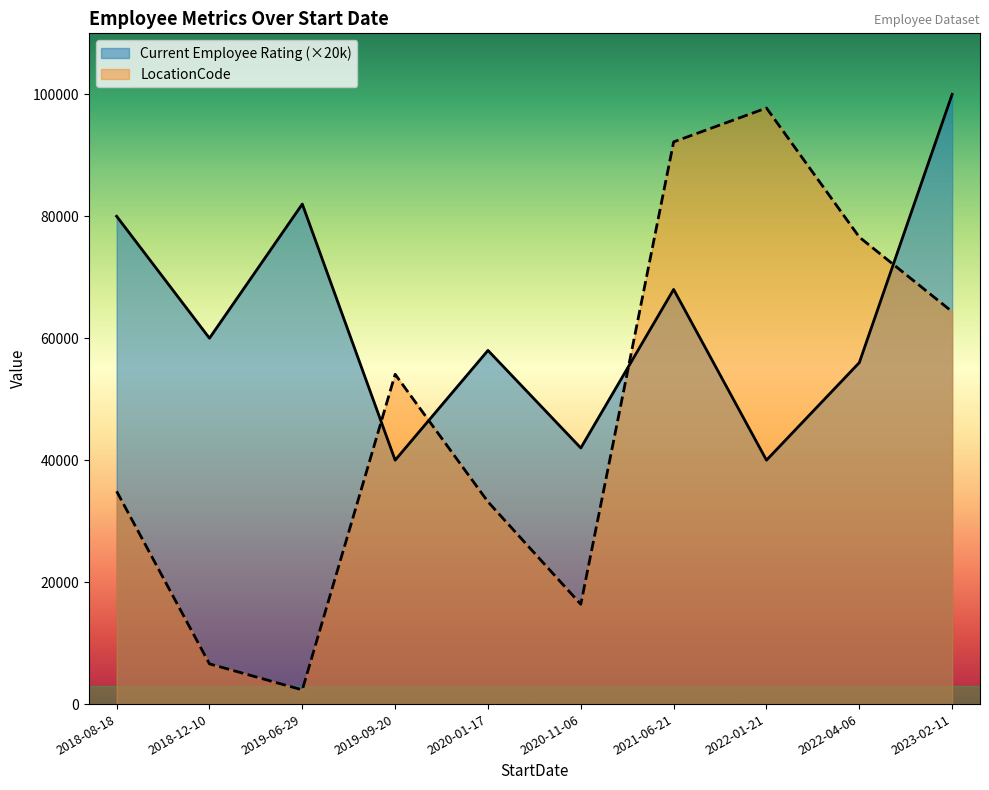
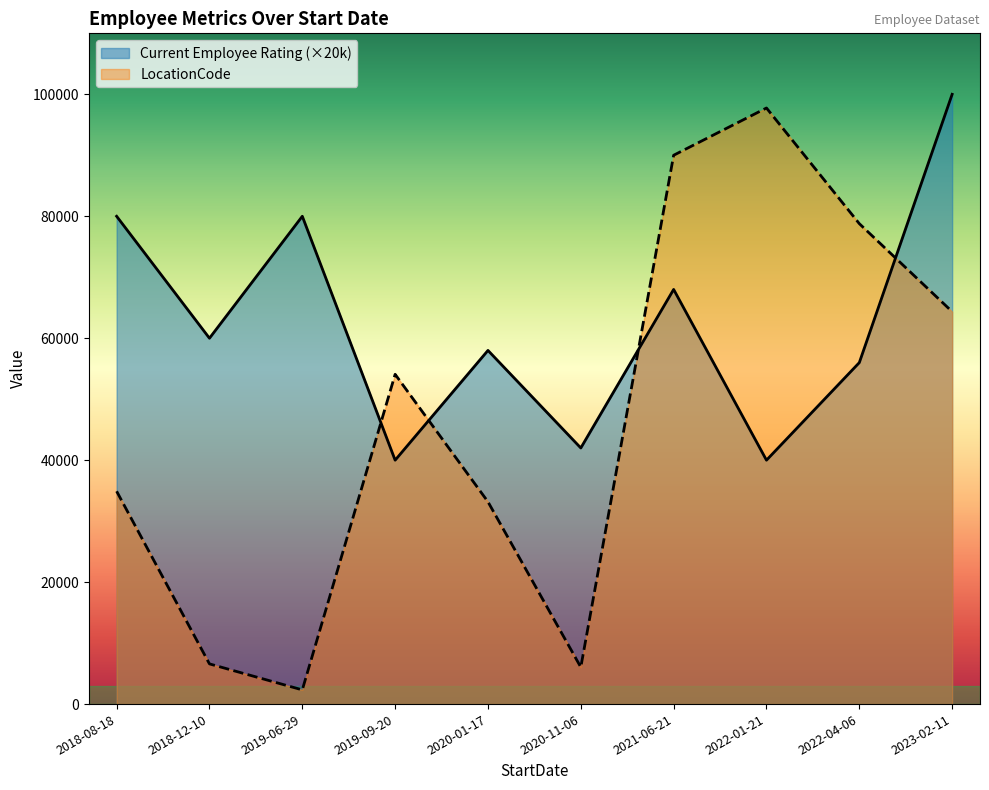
Current Employee Rating (×20k), 2019-06-29: 82000 -> 80000
LocationCode, 2020-11-06: 16000 -> 6000
LocationCode, 2021-06-21: 92000 -> 90000
LocationCode, 2022-04-06: 77000 -> 79000
